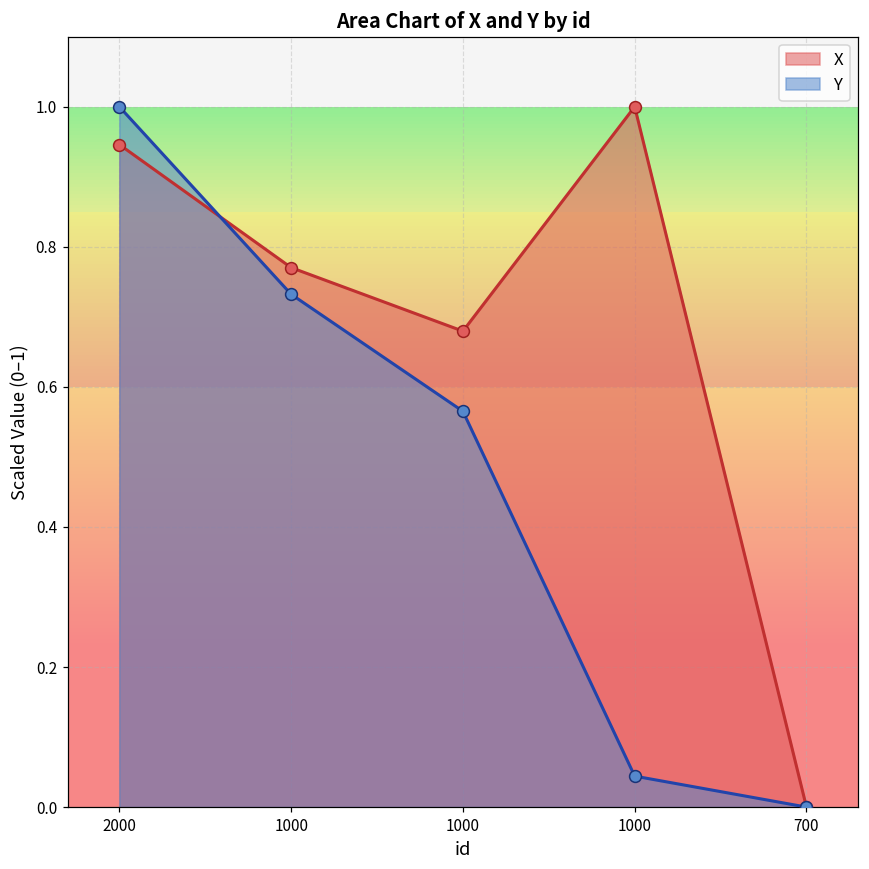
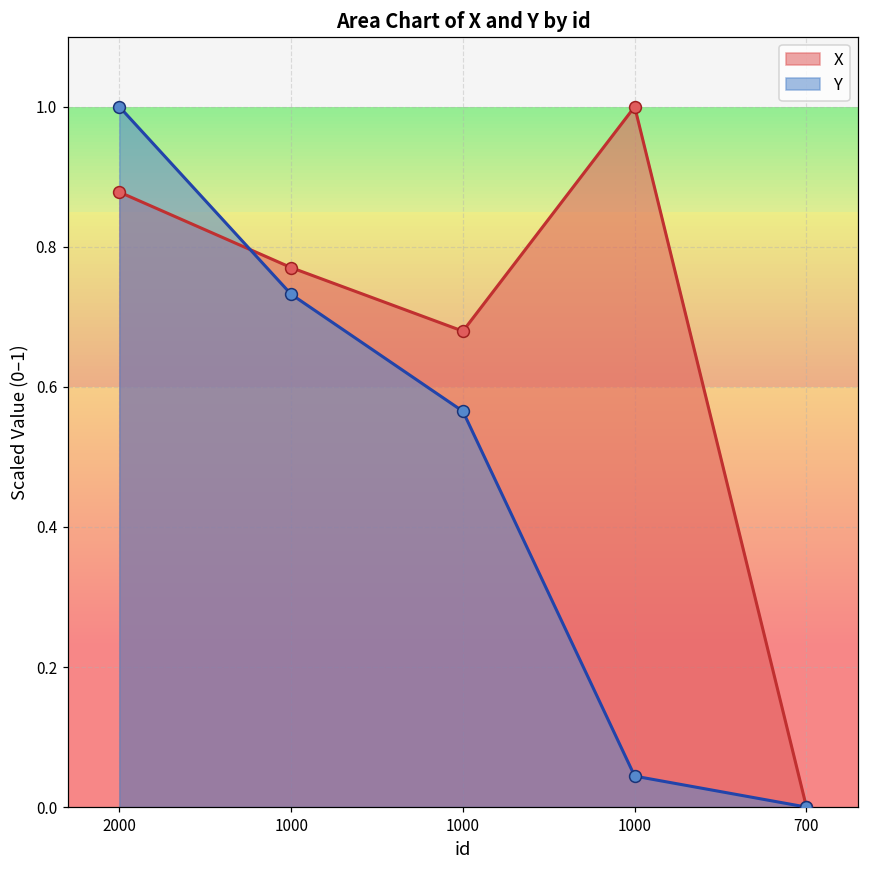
X, 2000: 0.95 -> 0.88
